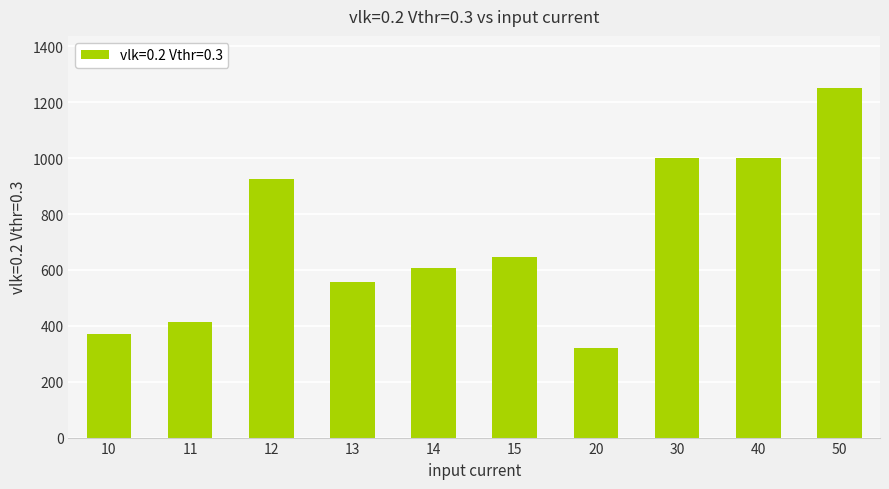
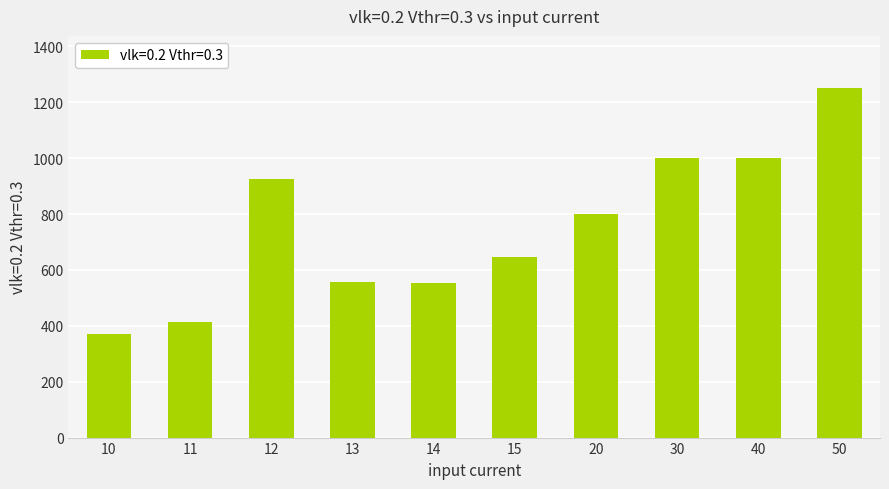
14: 610 -> 550
20: 320 -> 800
